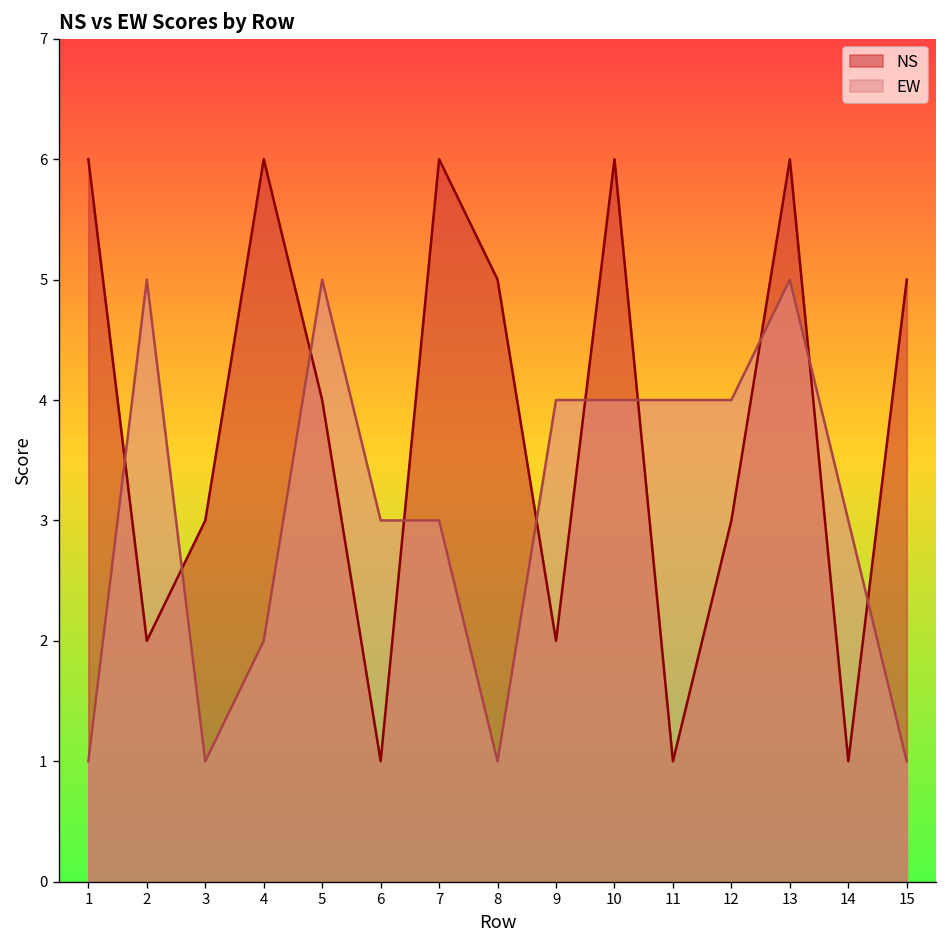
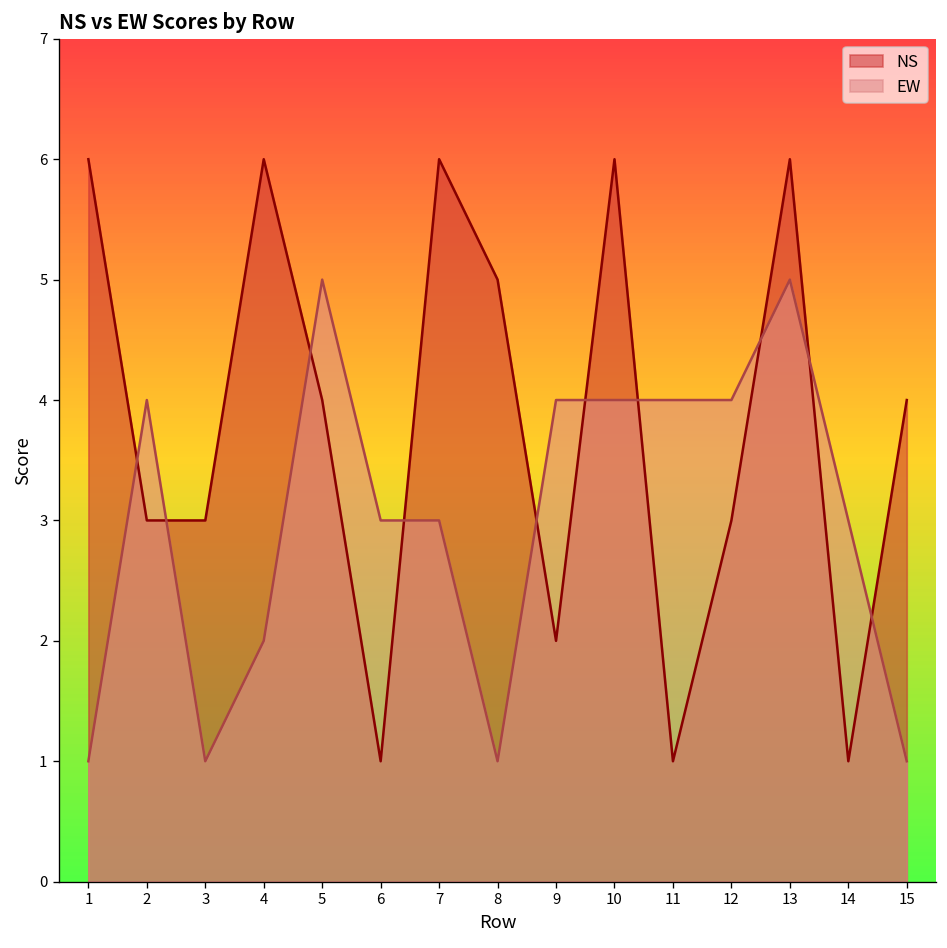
NS, 2: 2 -> 3
EW, 2: 5 -> 4
NS, 15: 5 -> 4
